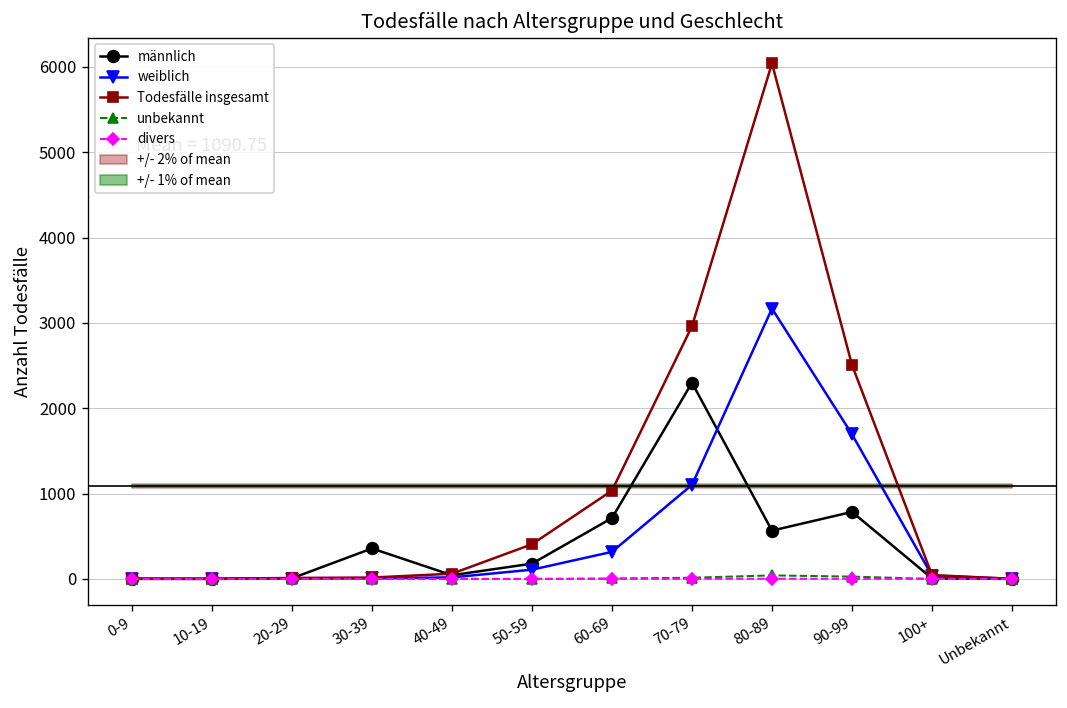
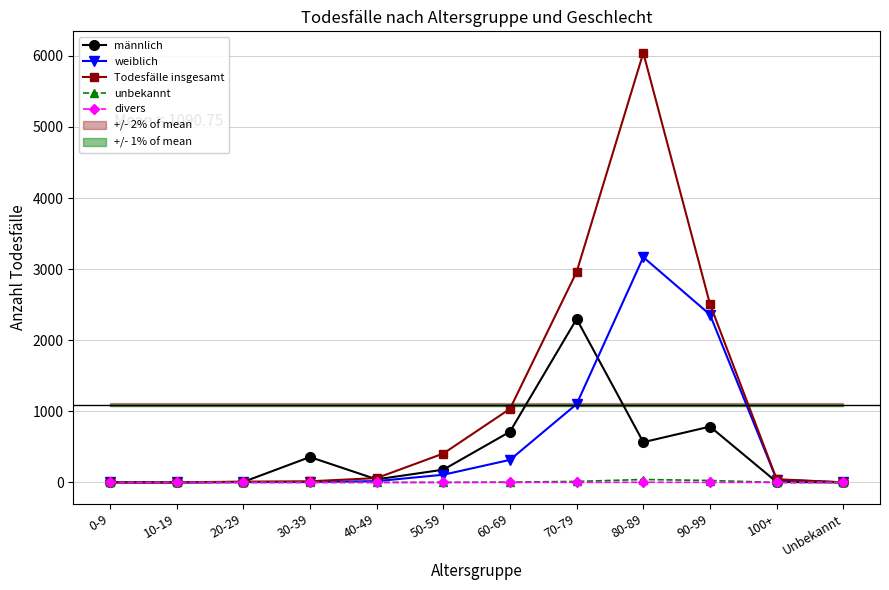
weiblich, 90-99: 1700 -> 2400
